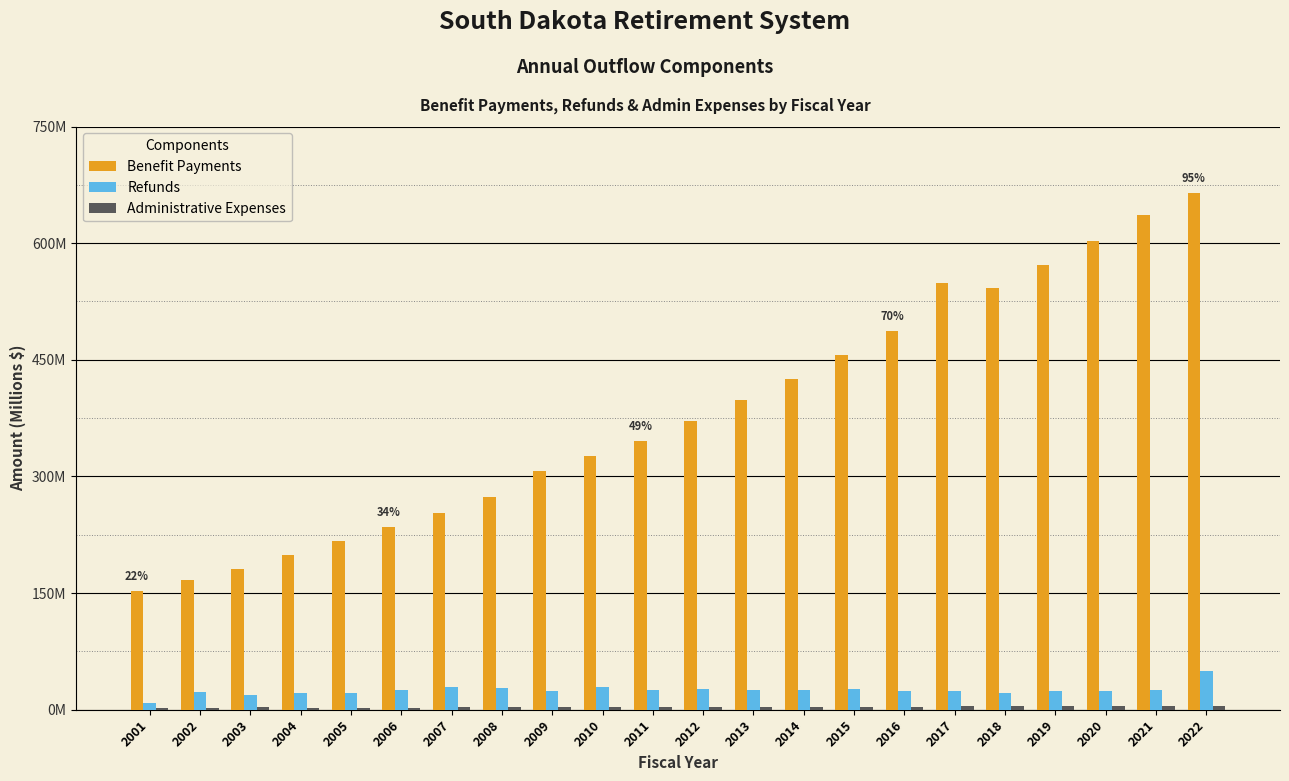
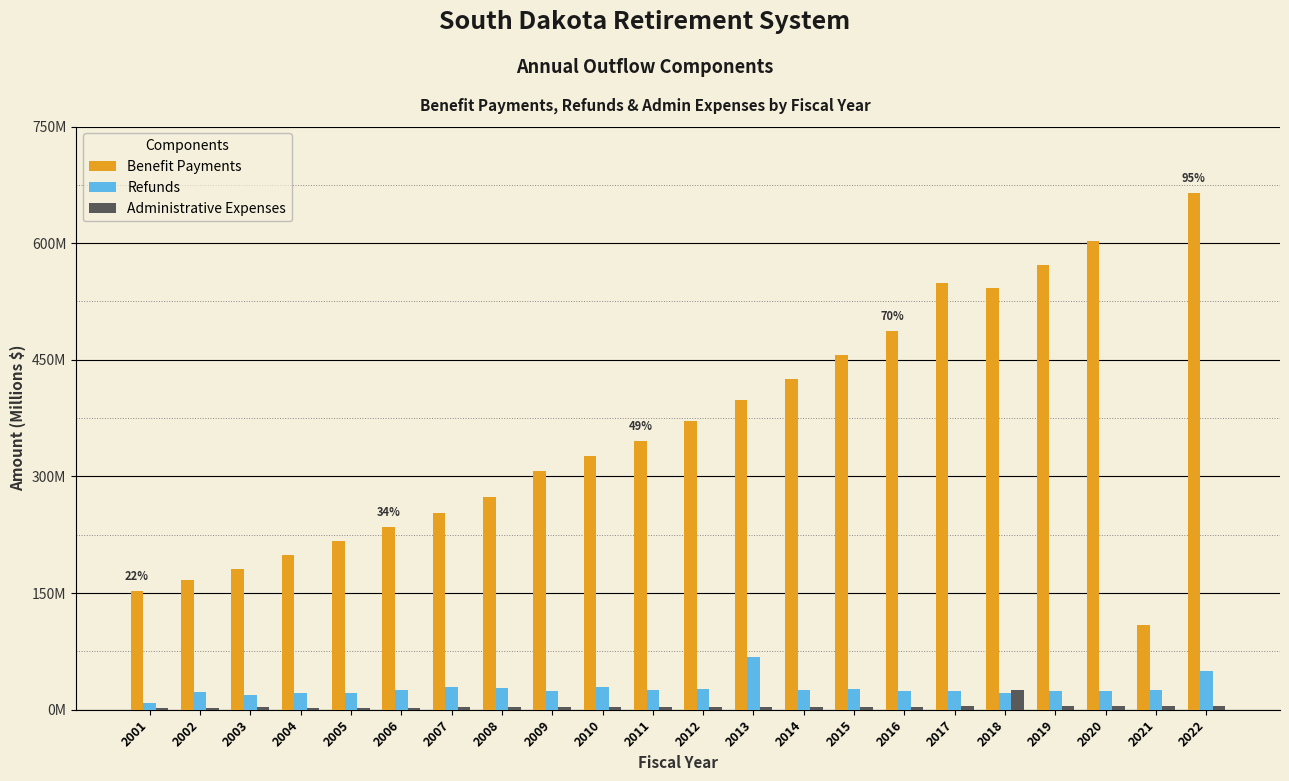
Refunds, 2013: 30000000 -> 70000000
Administrative Expenses, 2018: 0 -> 30000000
Benefit Payments, 2021: 640000000 -> 110000000
